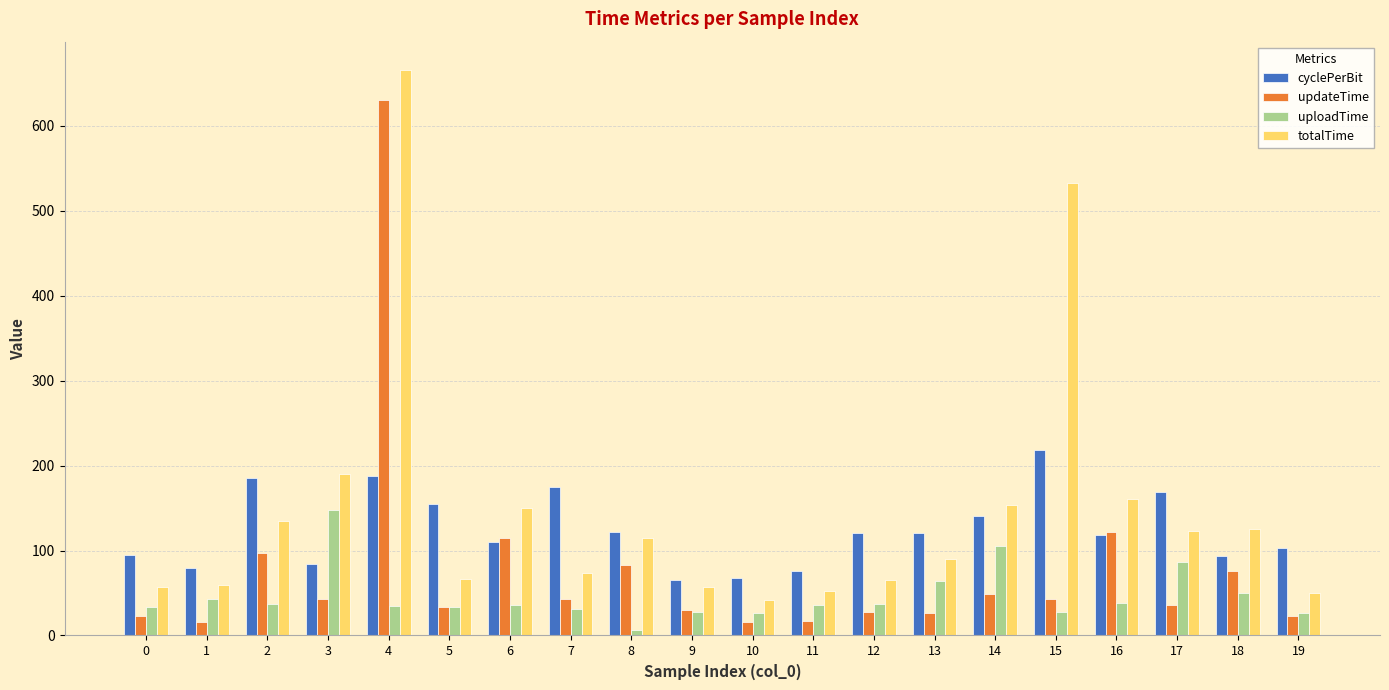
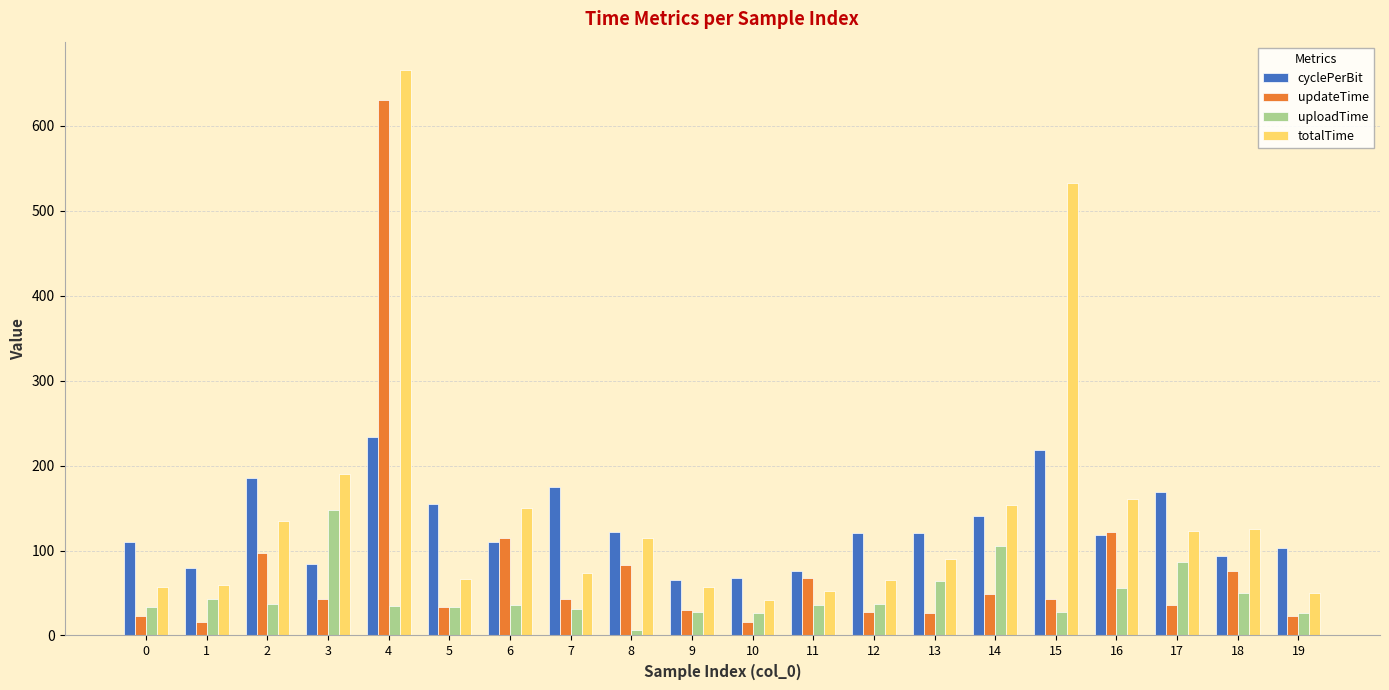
cyclePerBit, 0: 90 -> 110
cyclePerBit, 4: 190 -> 230
updateTime, 11: 20 -> 70
uploadTime, 16: 40 -> 60
